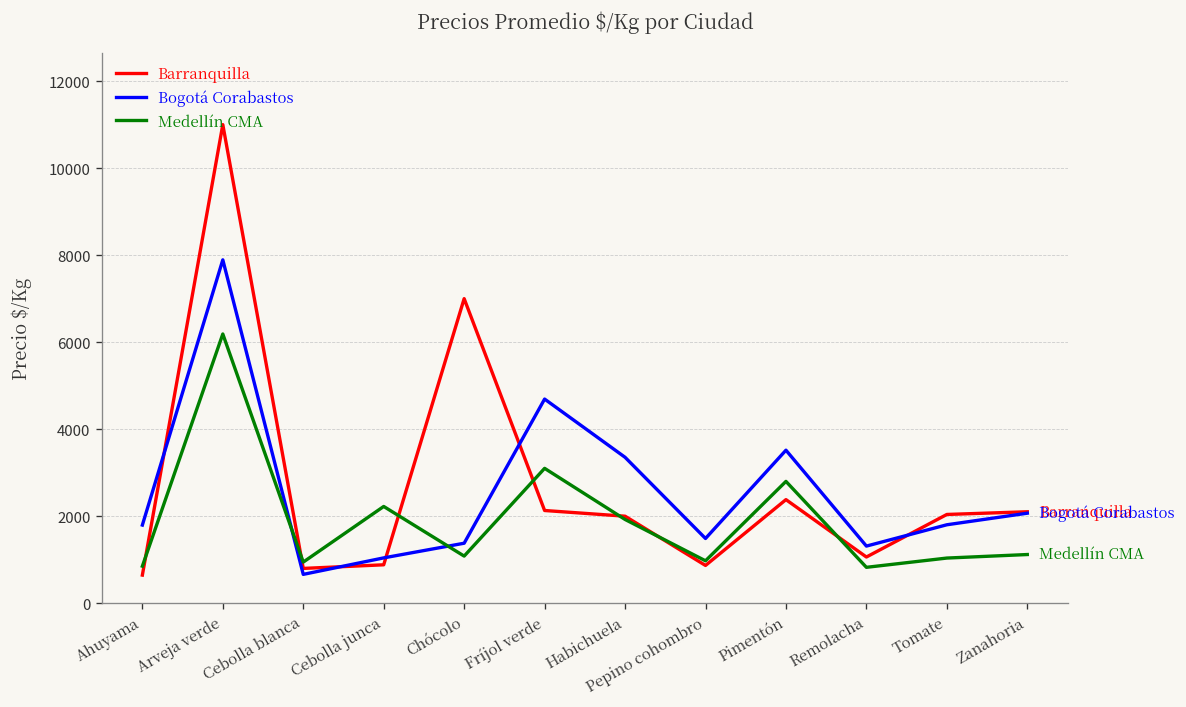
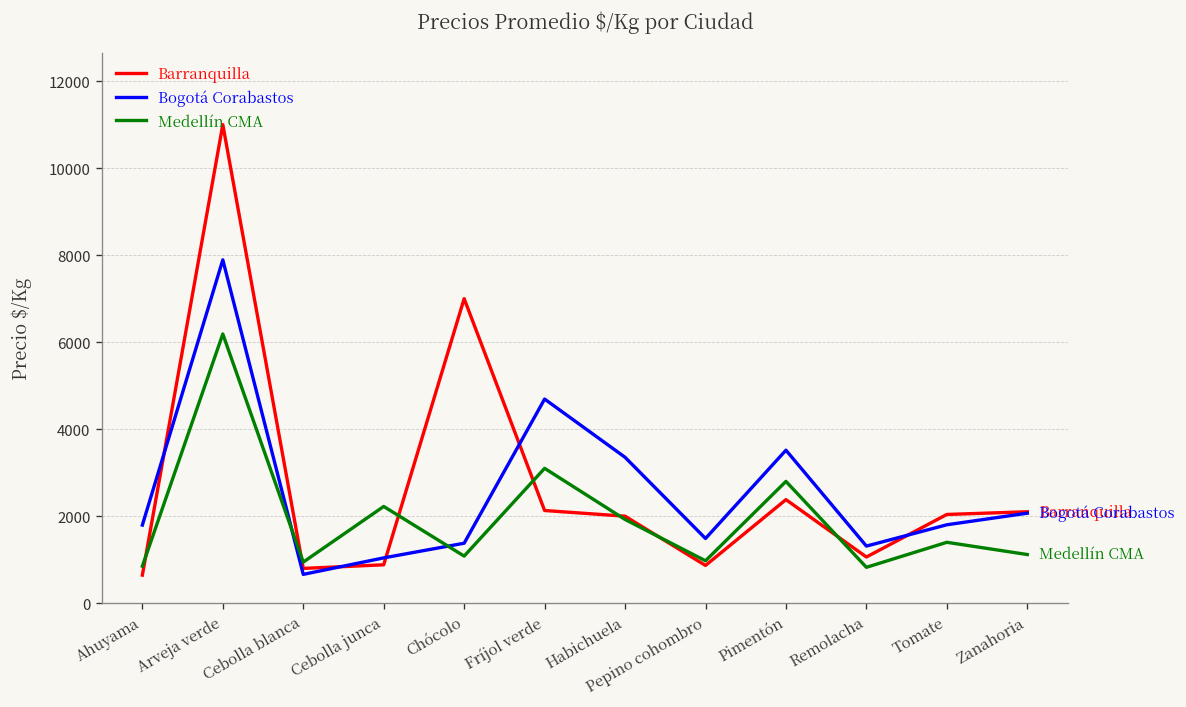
Medellín CMA, Tomate: 1000 -> 1400
